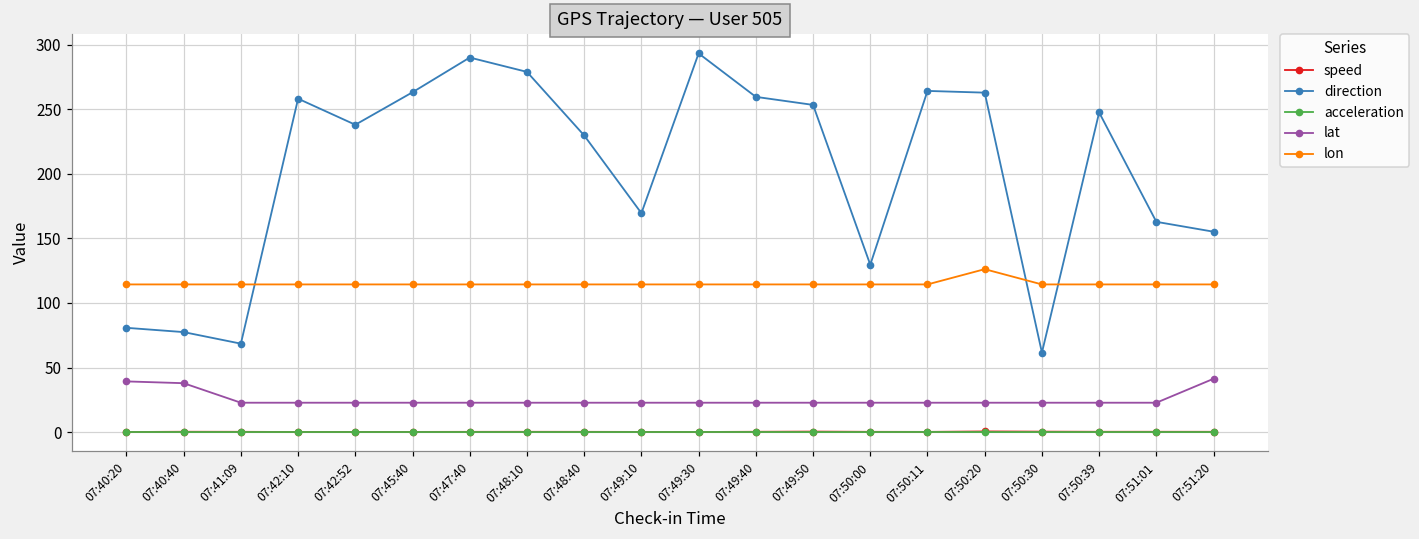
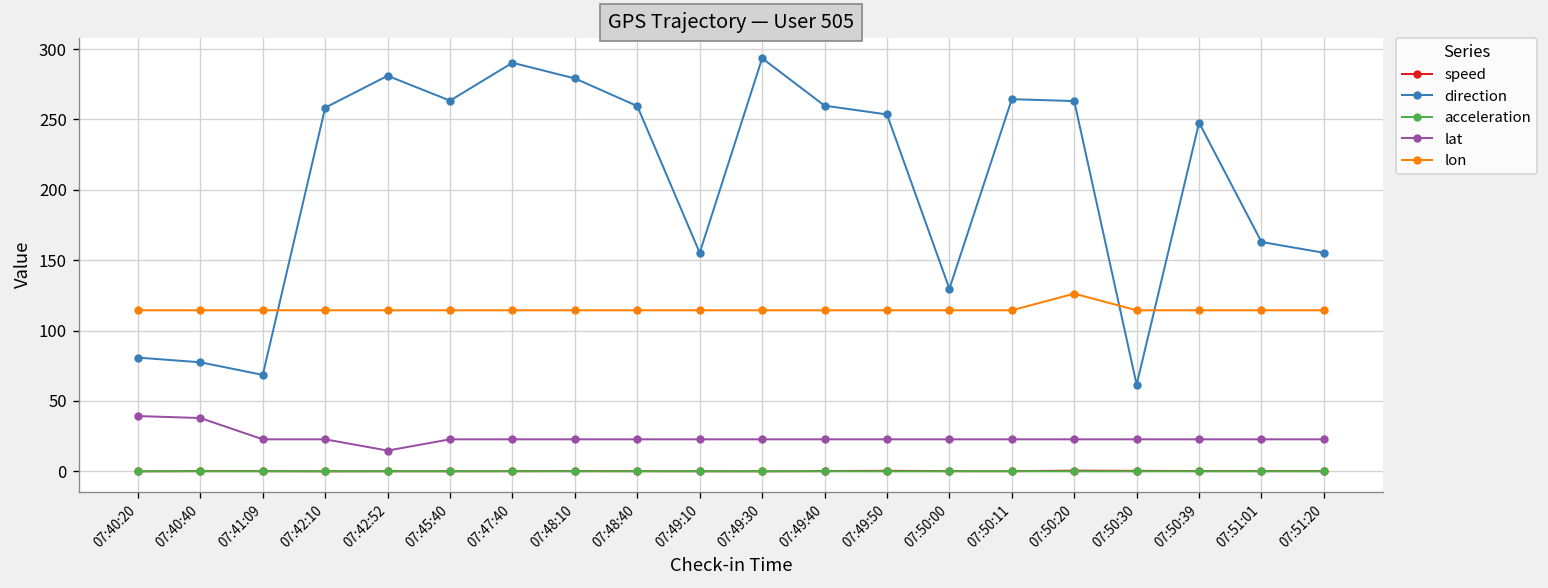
direction, 07:42:52: 238 -> 281
lat, 07:42:52: 23 -> 15
direction, 07:48:40: 230 -> 259
direction, 07:49:10: 170 -> 155
lat, 07:51:20: 41 -> 23
